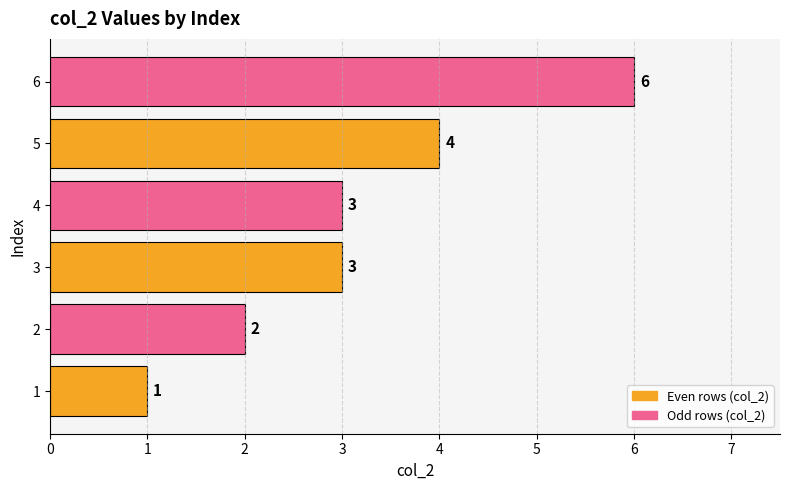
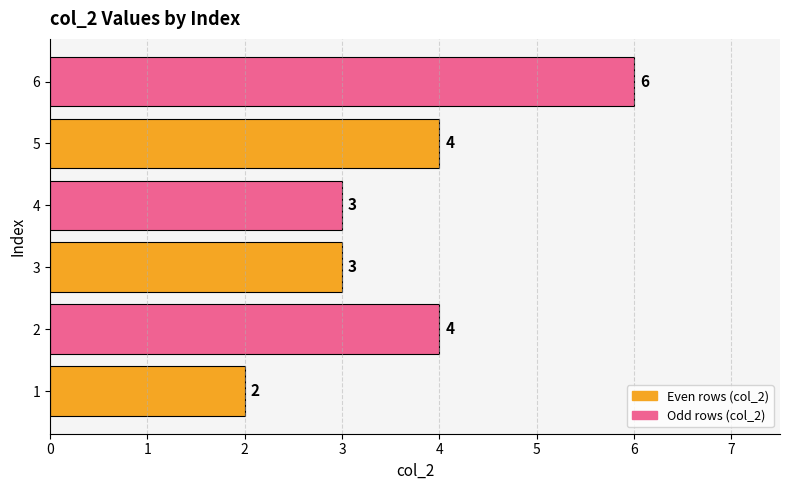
2: 2 -> 4
1: 1 -> 2
